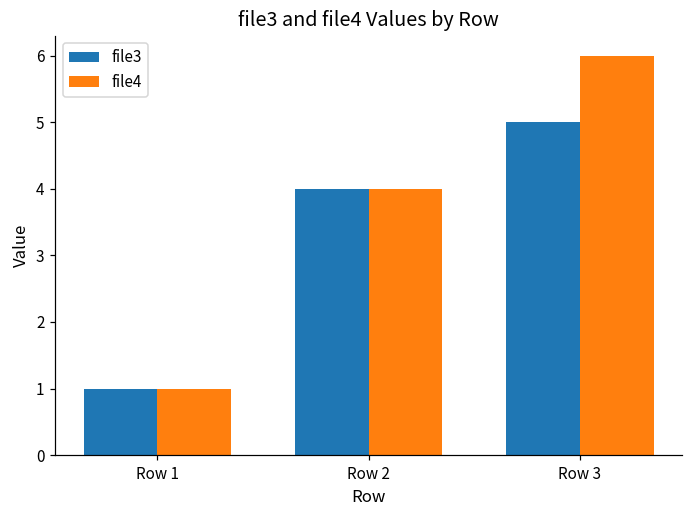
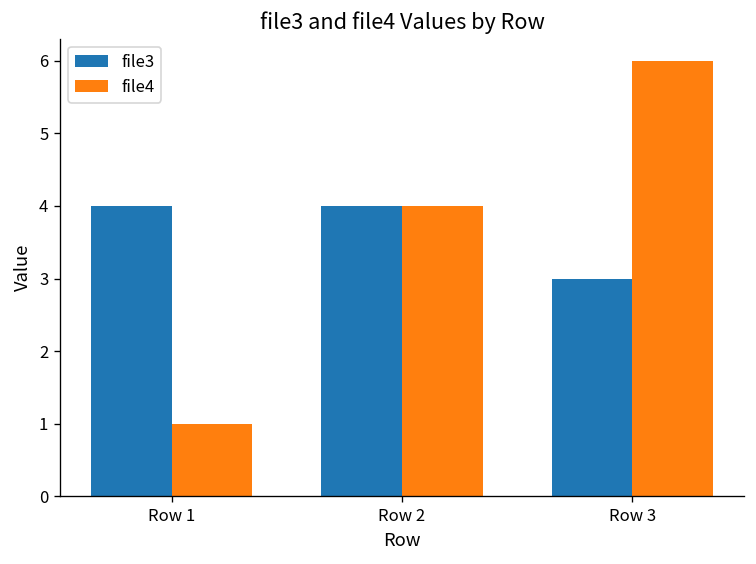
file3, Row 1: 1 -> 4
file3, Row 3: 5 -> 3
